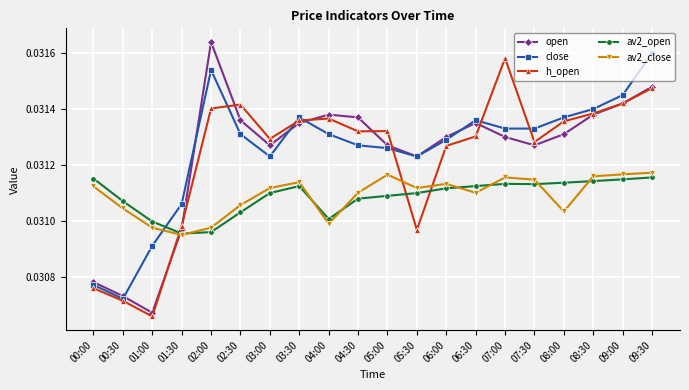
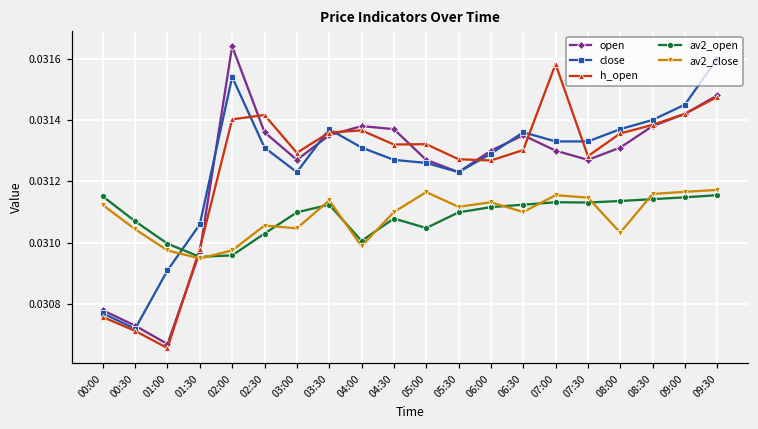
av2_close, 03:00: 0.03112 -> 0.03105
av2_open, 05:00: 0.03109 -> 0.03105
h_open, 05:30: 0.03097 -> 0.03127
